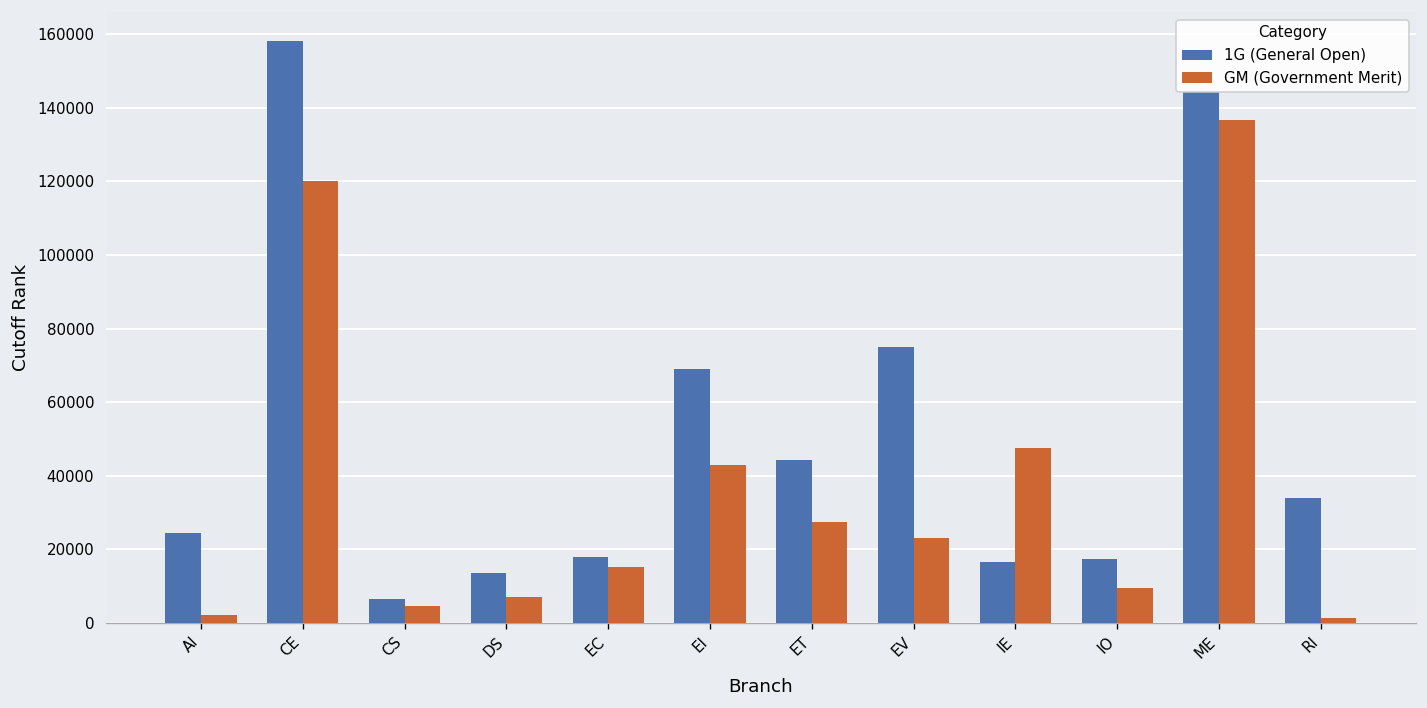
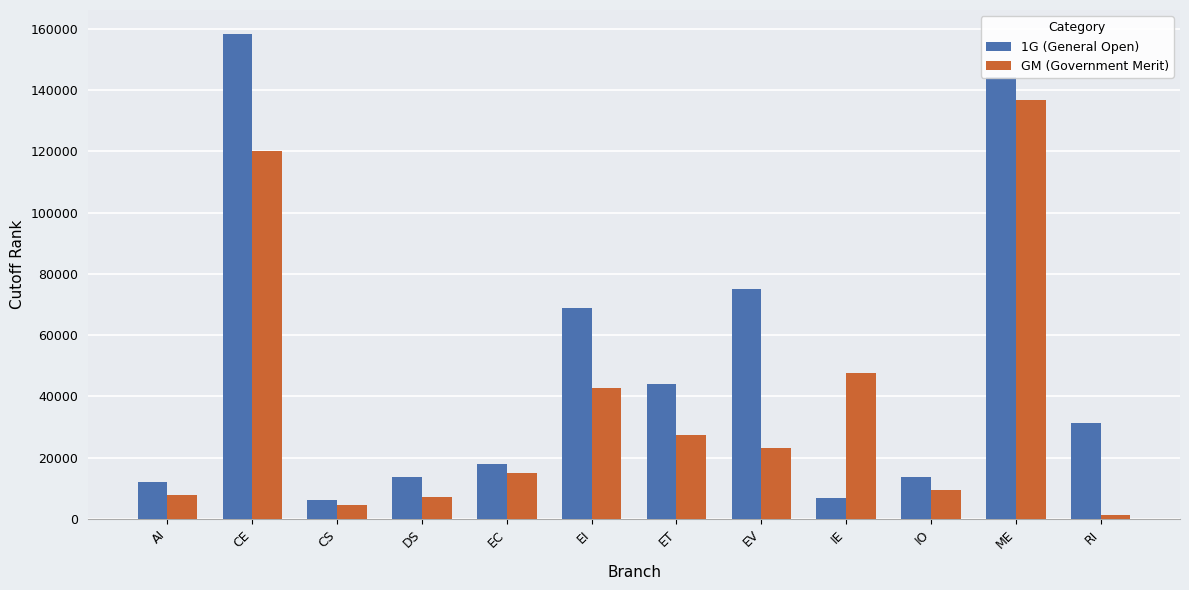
1G (General Open), AI: 24000 -> 12000
GM (Government Merit), AI: 2000 -> 8000
1G (General Open), IE: 16000 -> 7000
1G (General Open), IO: 17000 -> 14000
1G (General Open), RI: 34000 -> 31000
